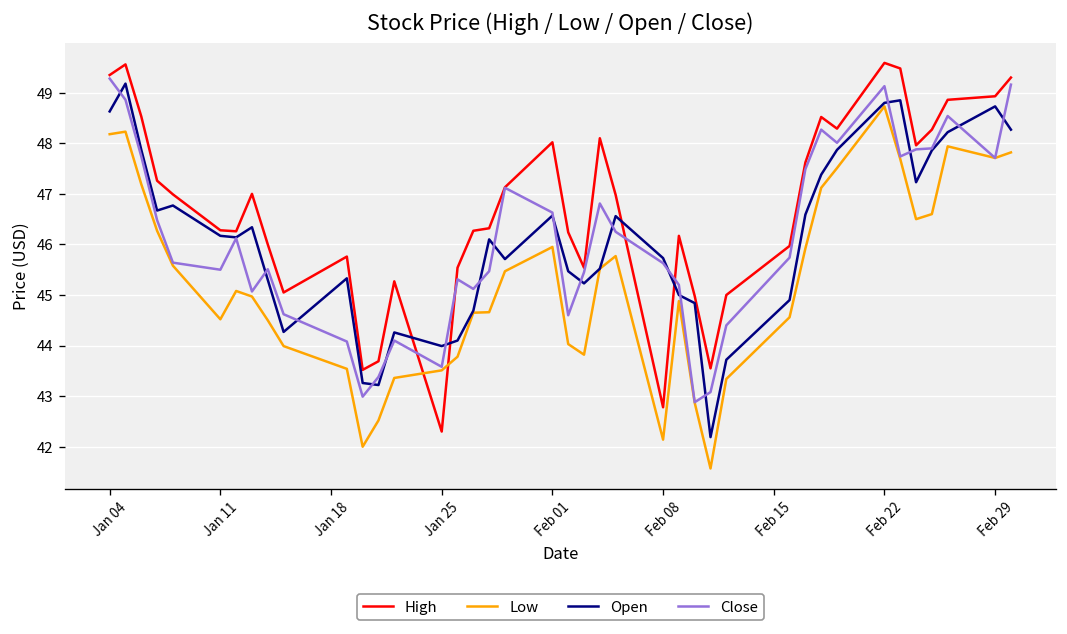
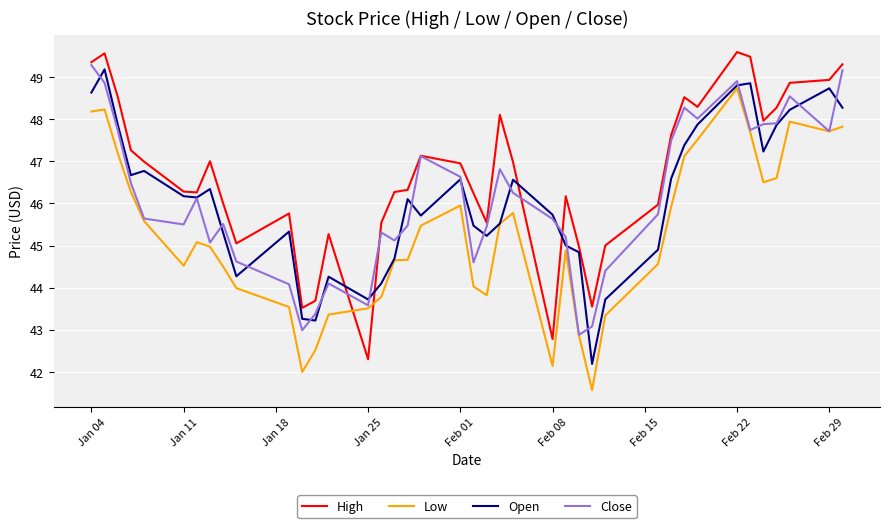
Open, Jan 25: 44.0 -> 43.7
High, Feb 01: 48.0 -> 47.0
Close, Feb 22: 49.1 -> 48.9
